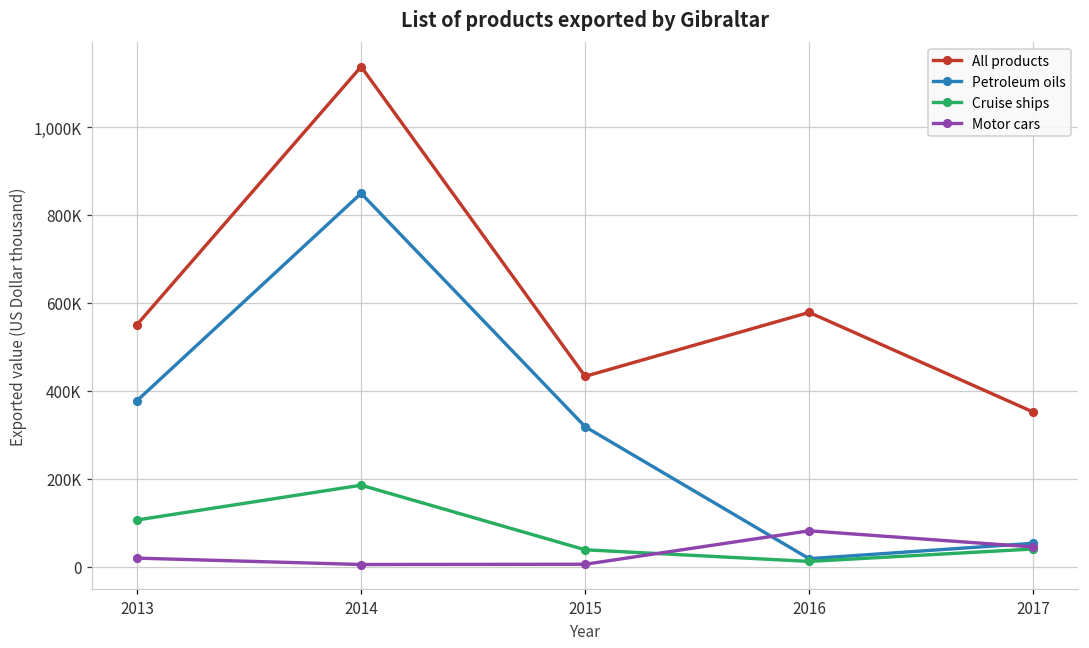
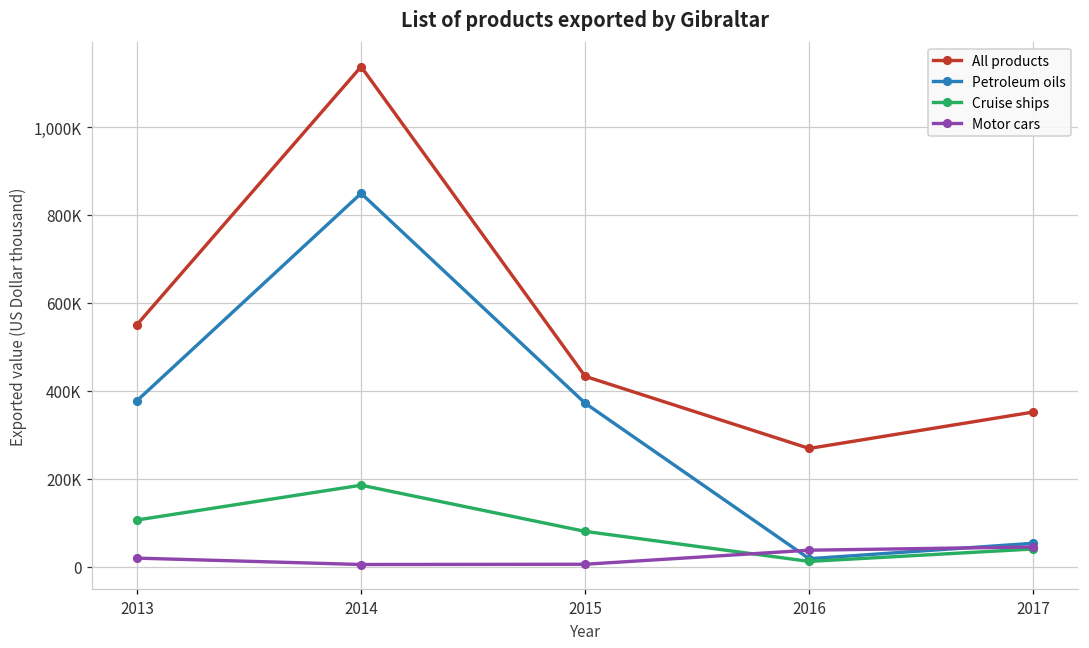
Petroleum oils, 2015: 320,000 -> 370,000
Cruise ships, 2015: 40,000 -> 80,000
All products, 2016: 580,000 -> 270,000
Motor cars, 2016: 80,000 -> 40,000
